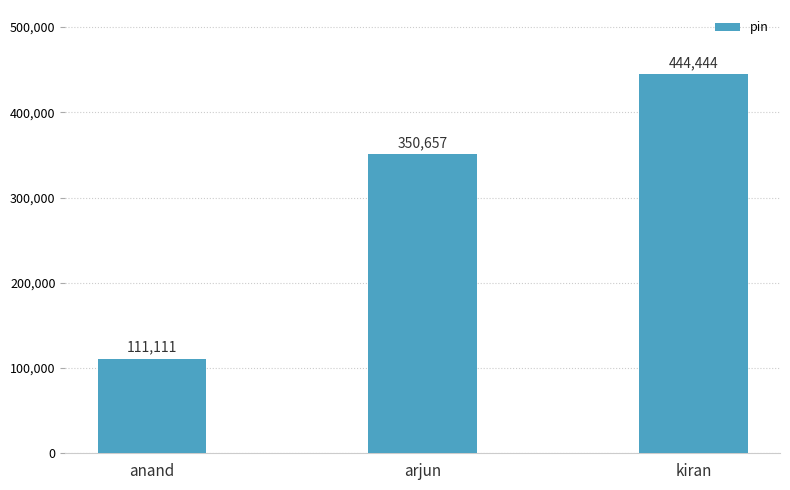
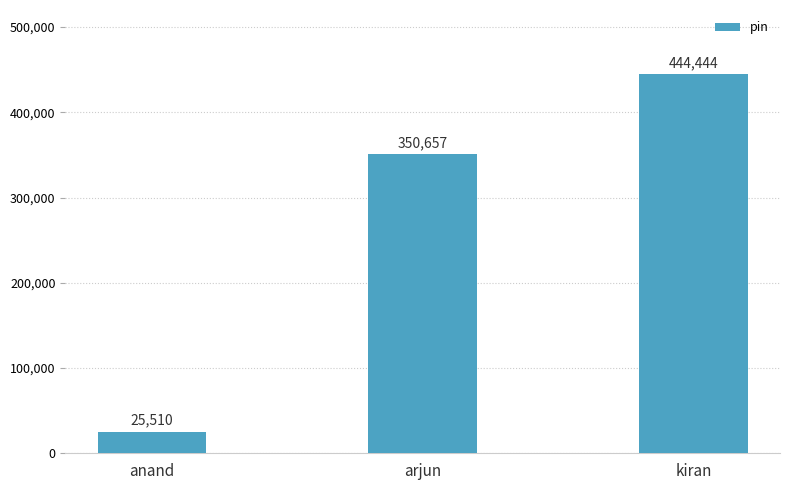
anand: 111,111 -> 25,510
